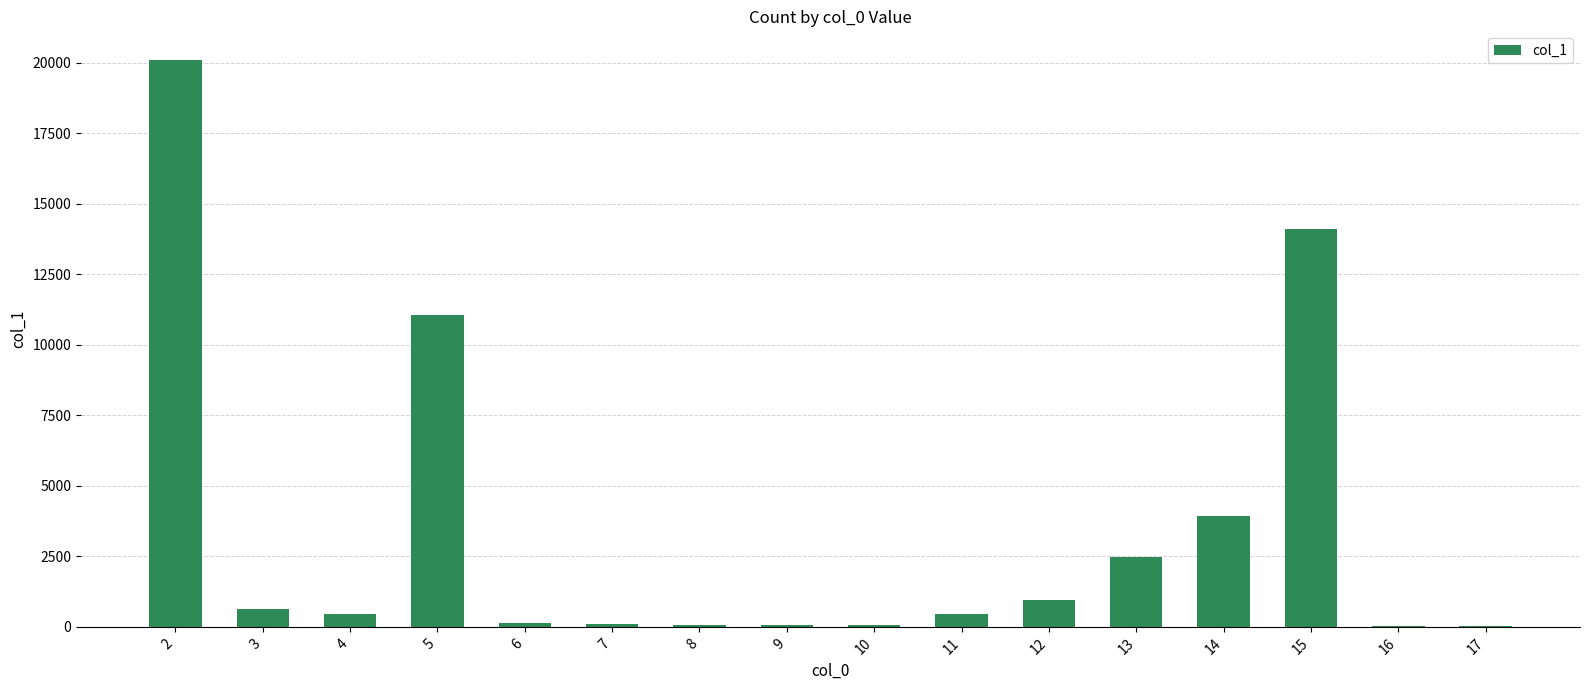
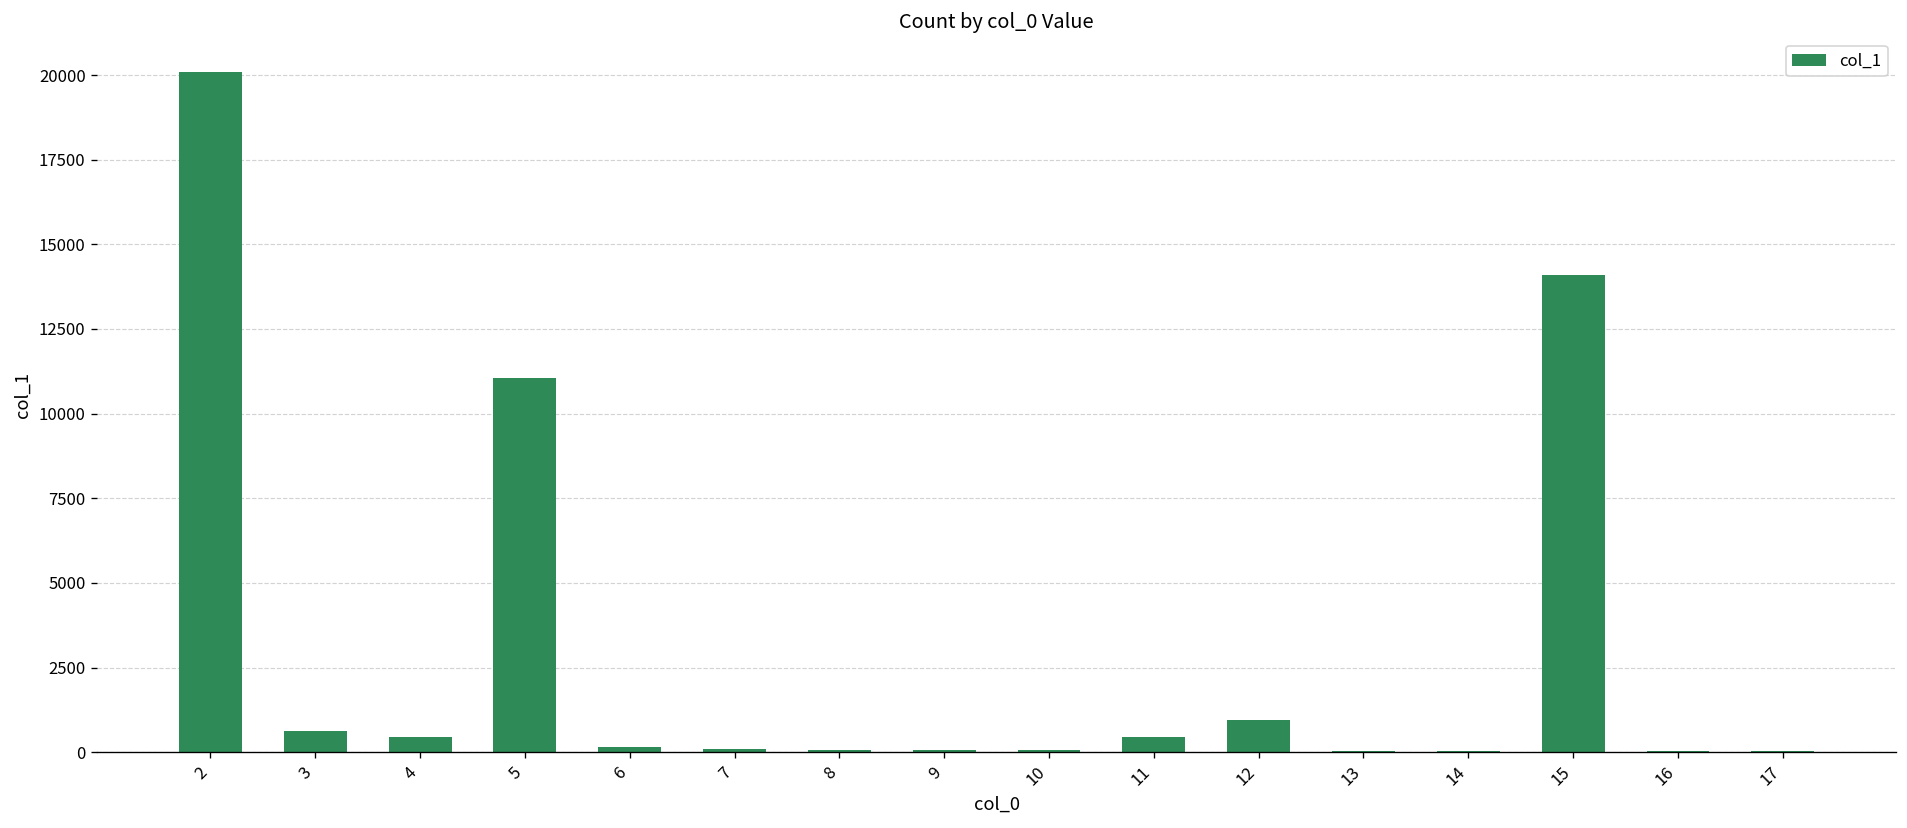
13: 2500 -> 100
14: 3900 -> 0
